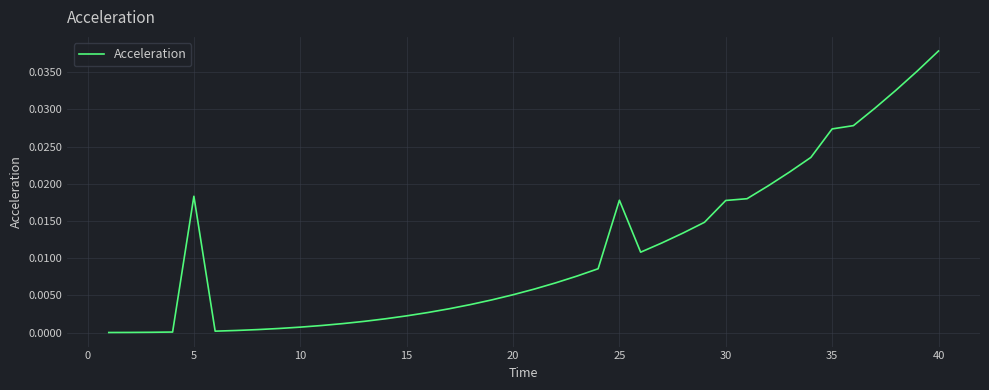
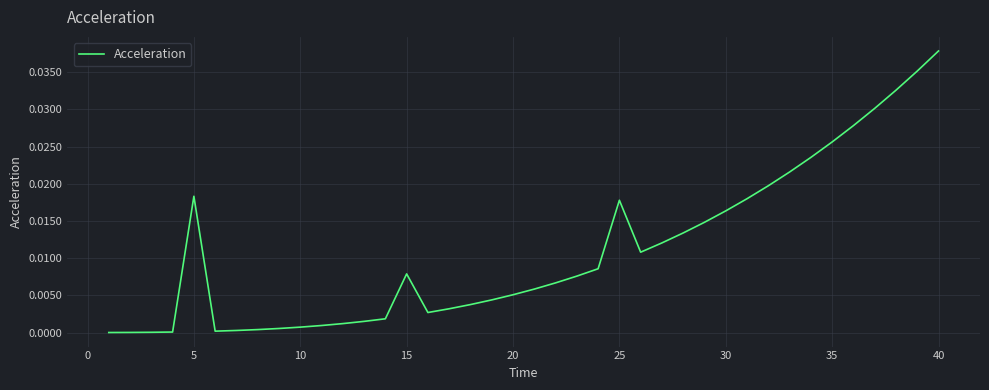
15: 0.002 -> 0.008
30: 0.018 -> 0.016
35: 0.027 -> 0.026
